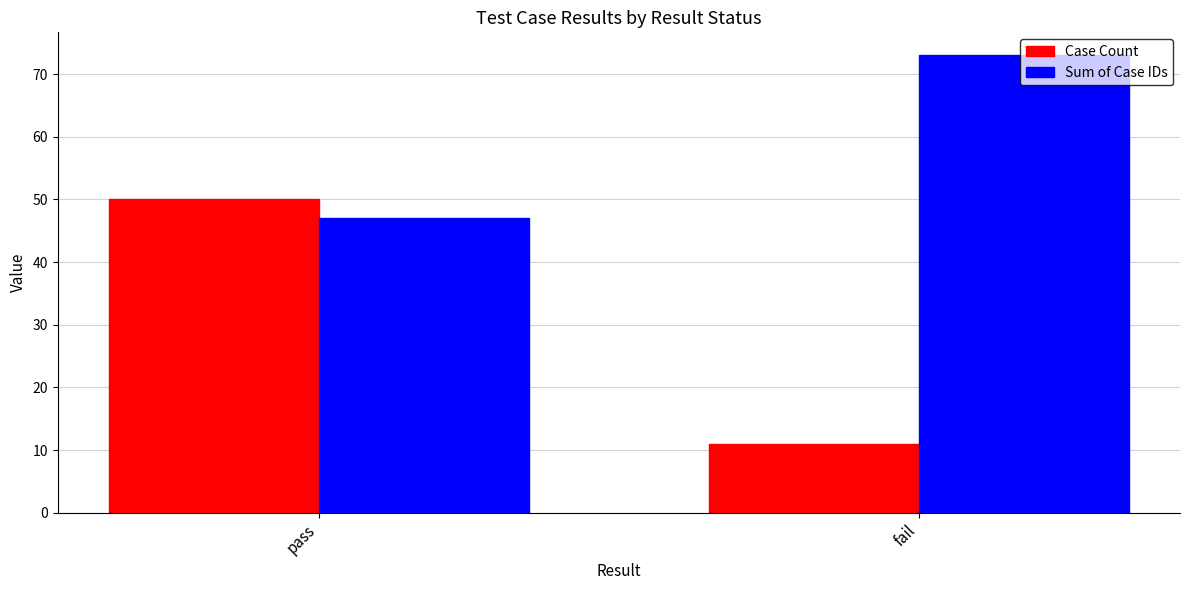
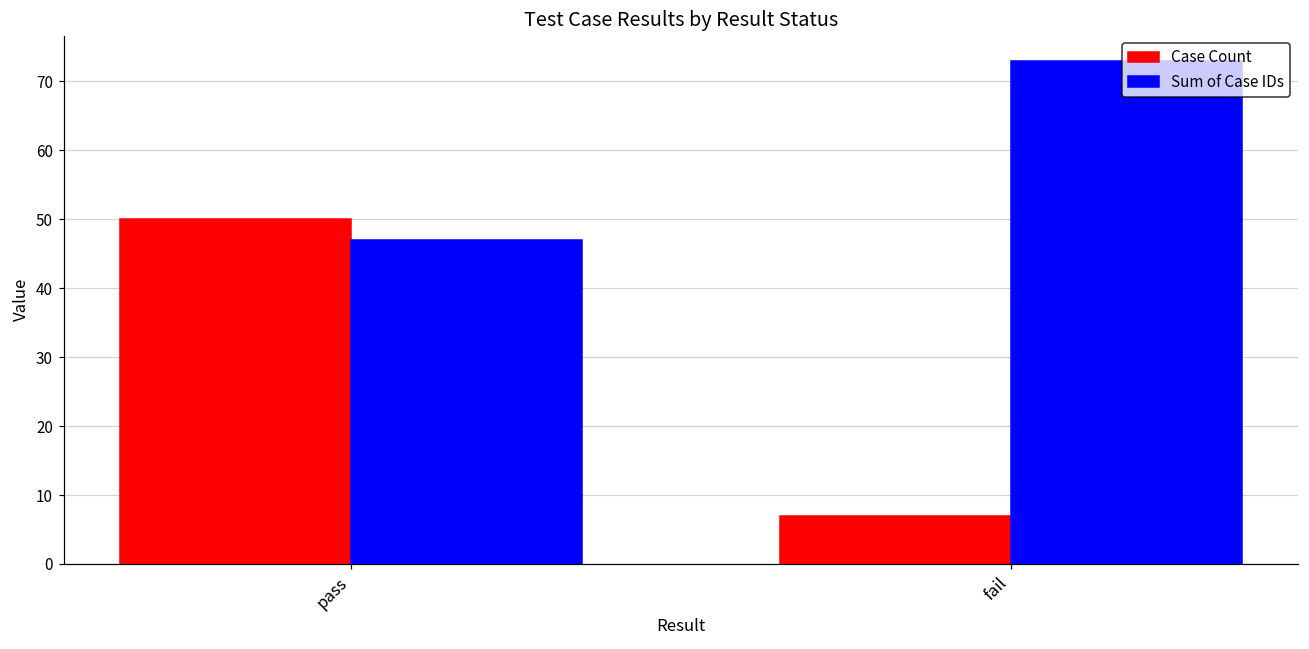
Case Count, fail: 11 -> 7
